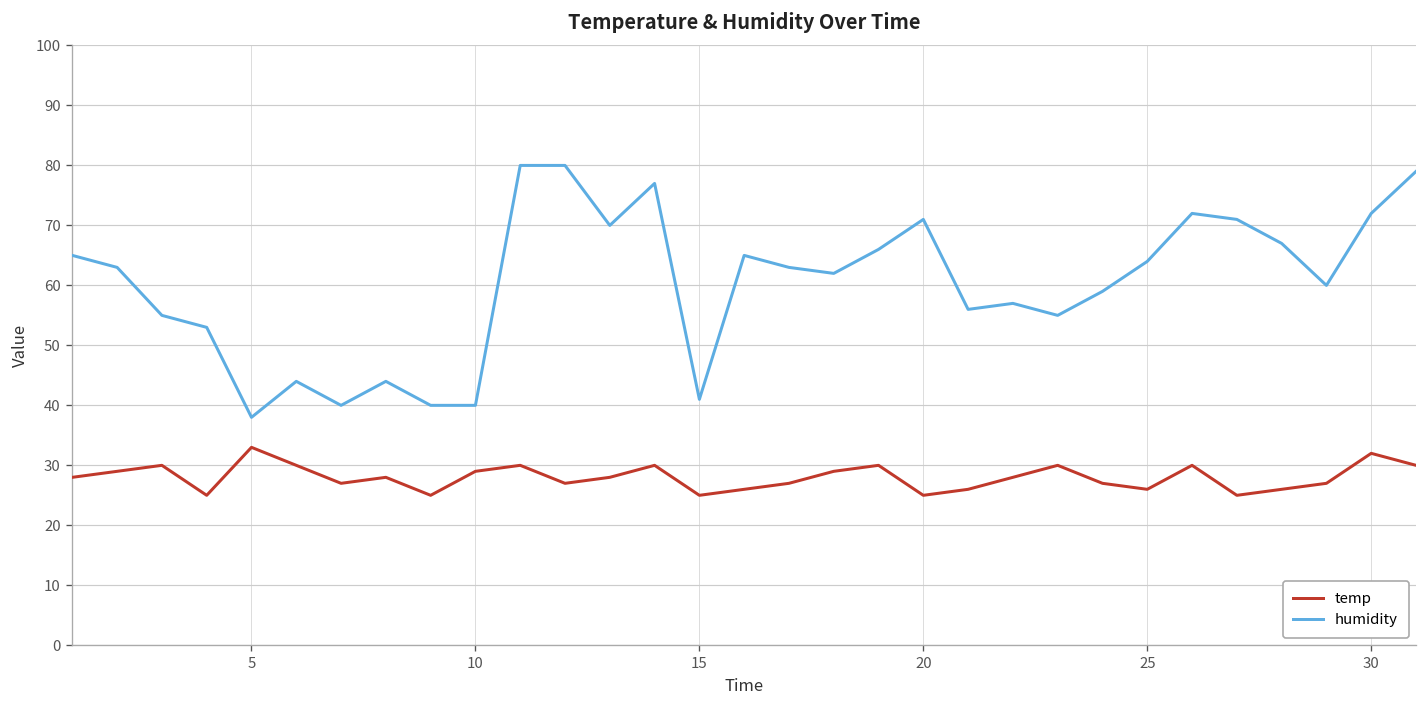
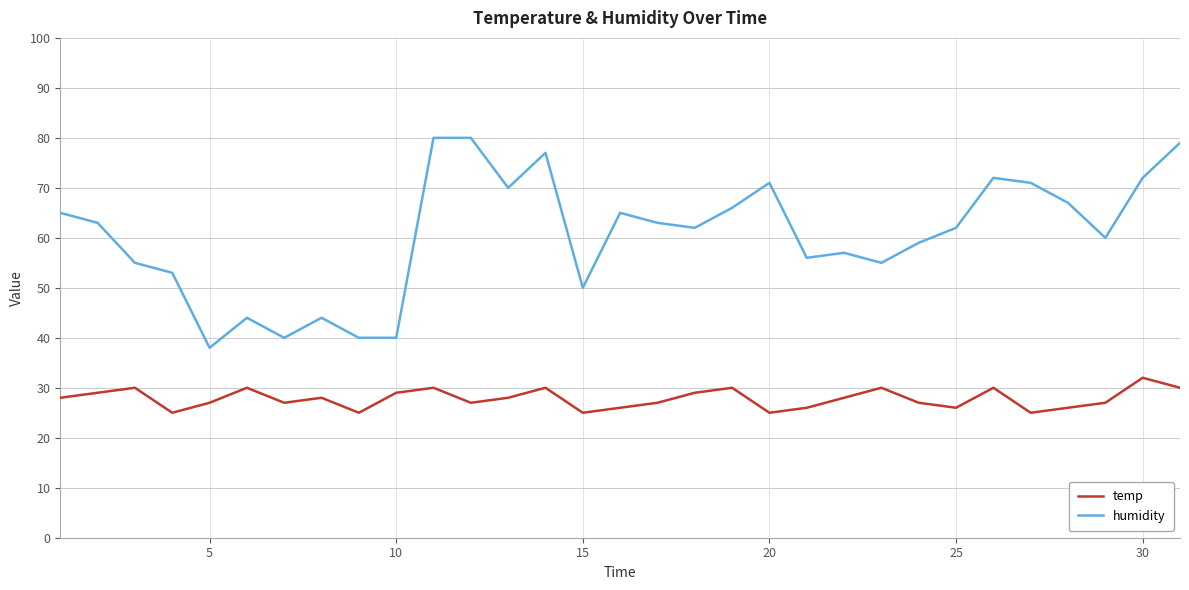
temp, 5: 33 -> 27
humidity, 15: 41 -> 50
humidity, 25: 64 -> 62
